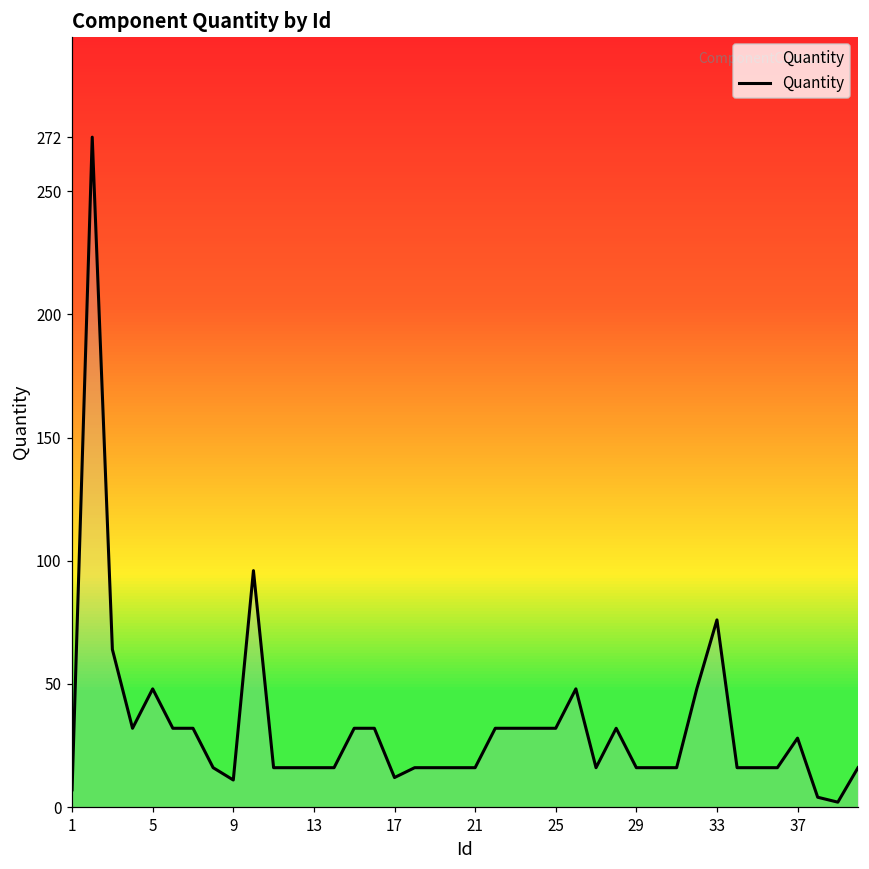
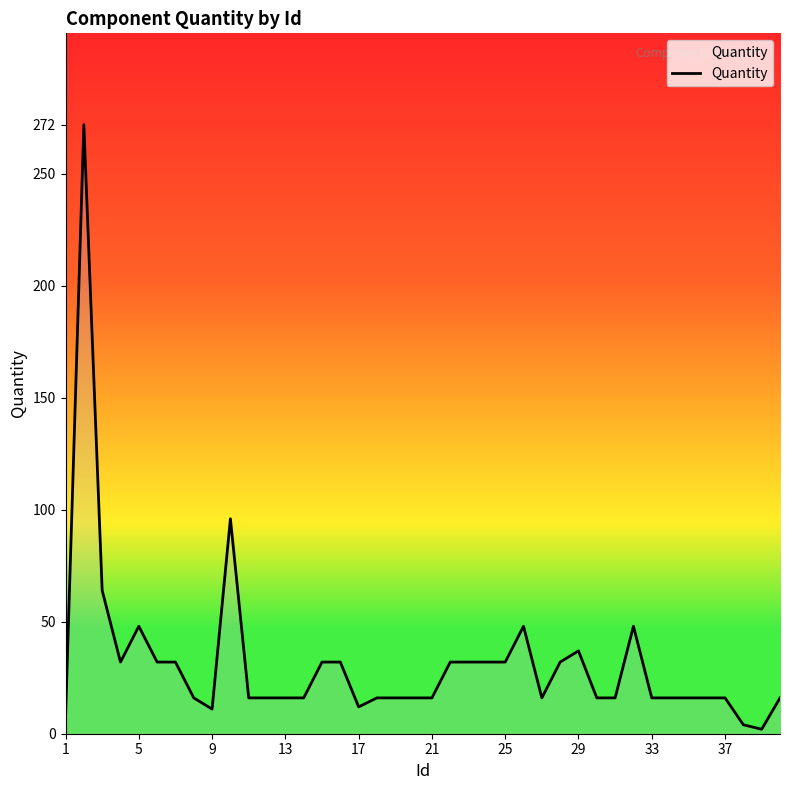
29: 16 -> 37
33: 76 -> 16
37: 28 -> 16
